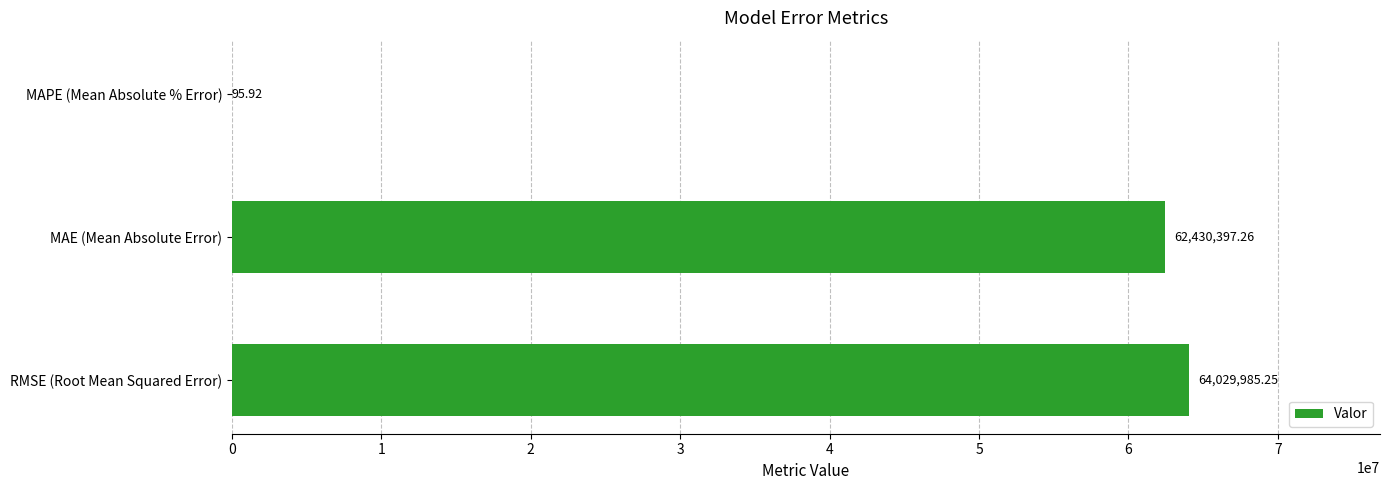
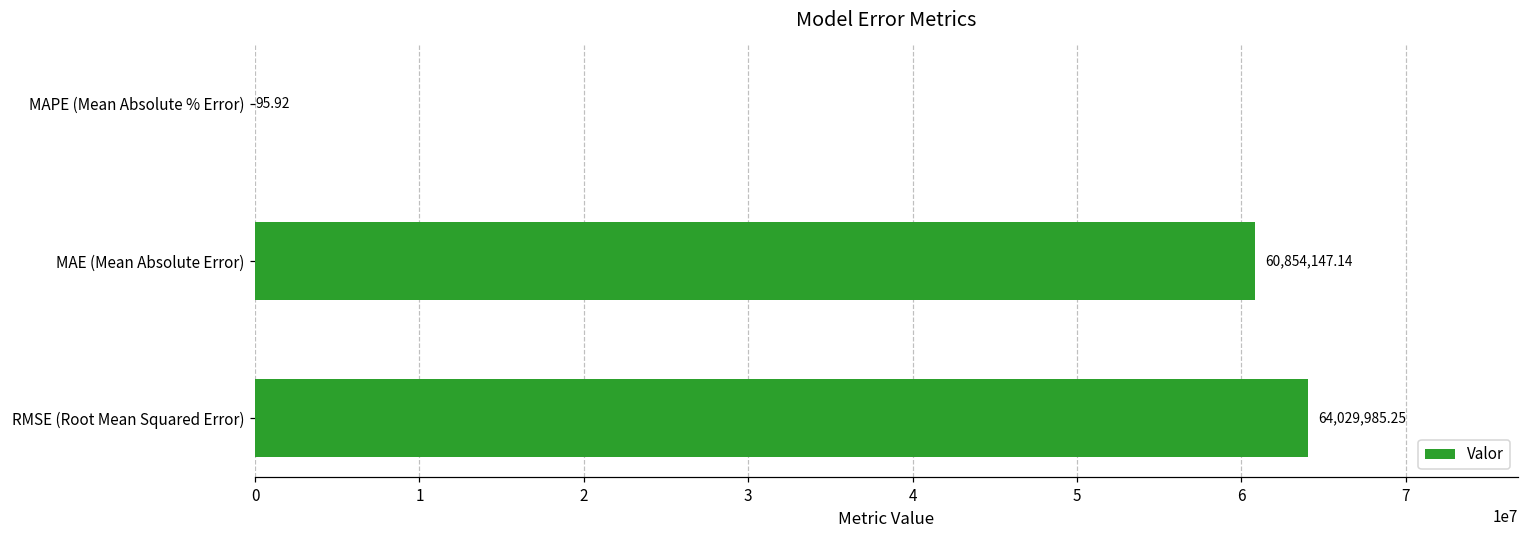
MAE (Mean Absolute Error): 62,430,397.26 -> 60,854,147.14
